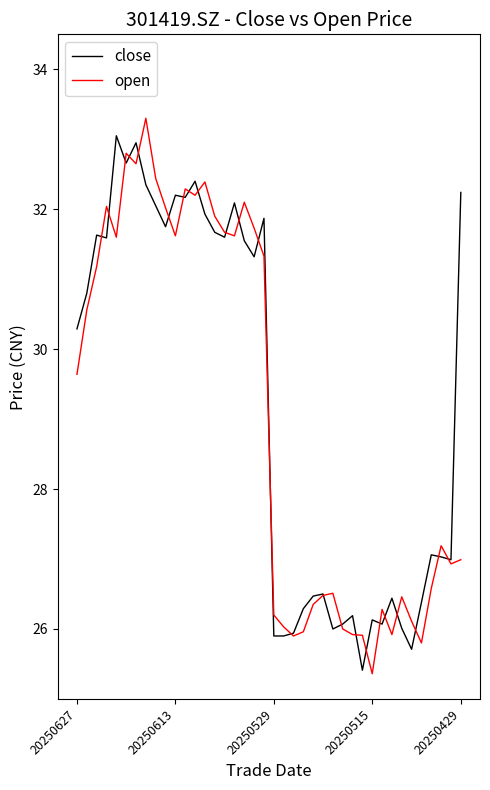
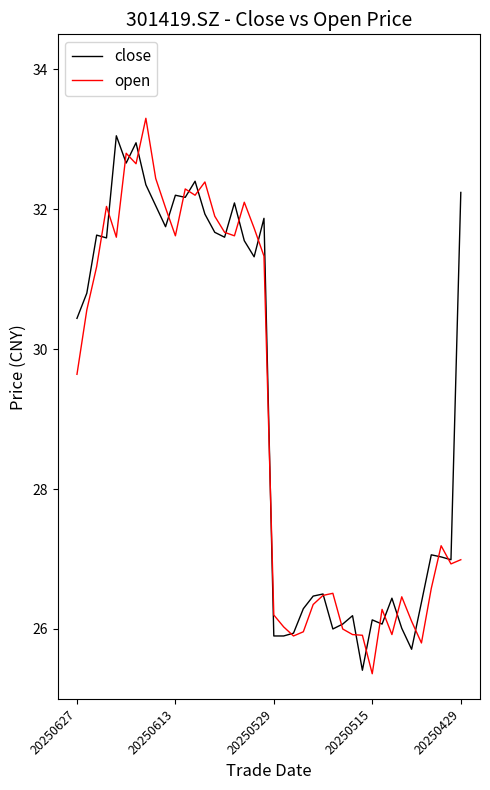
close, 20250627: 30.3 -> 30.4
